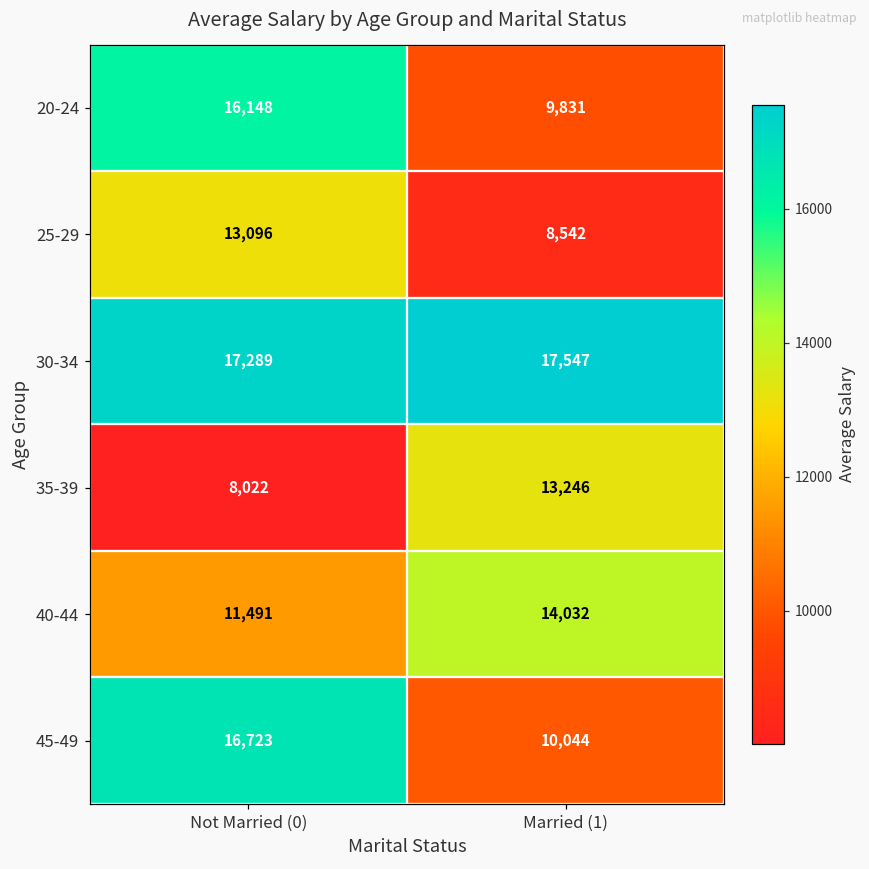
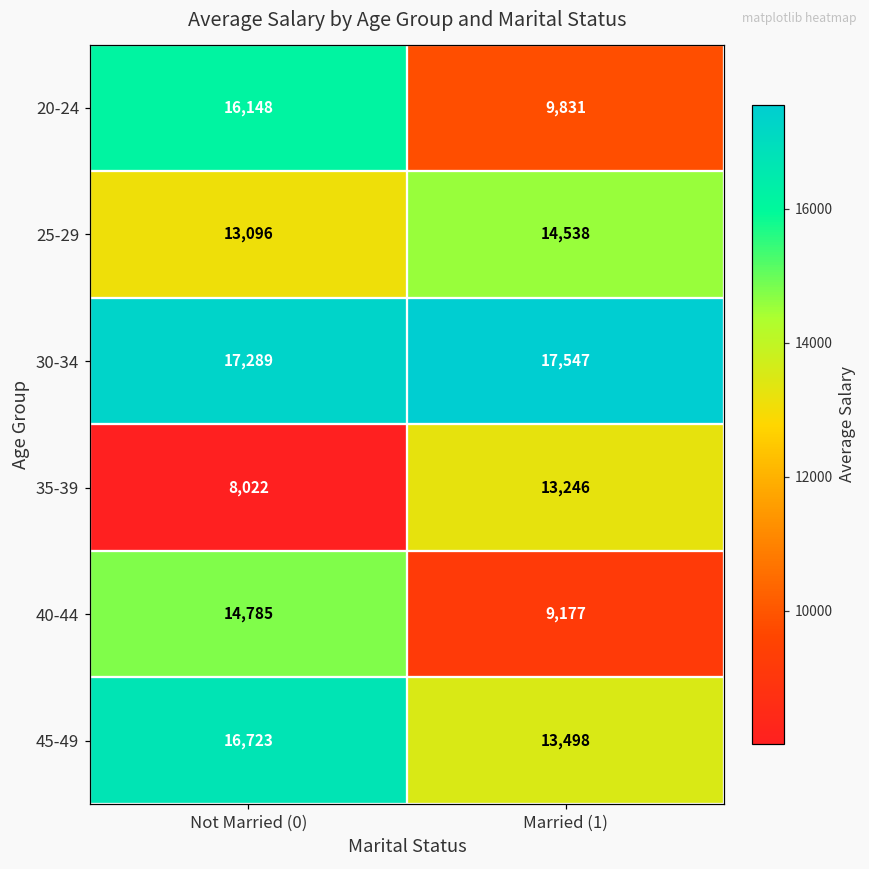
25-29, Married (1): 8,542 -> 14,538
40-44, Not Married (0): 11,491 -> 14,785
40-44, Married (1): 14,032 -> 9,177
45-49, Married (1): 10,044 -> 13,498
